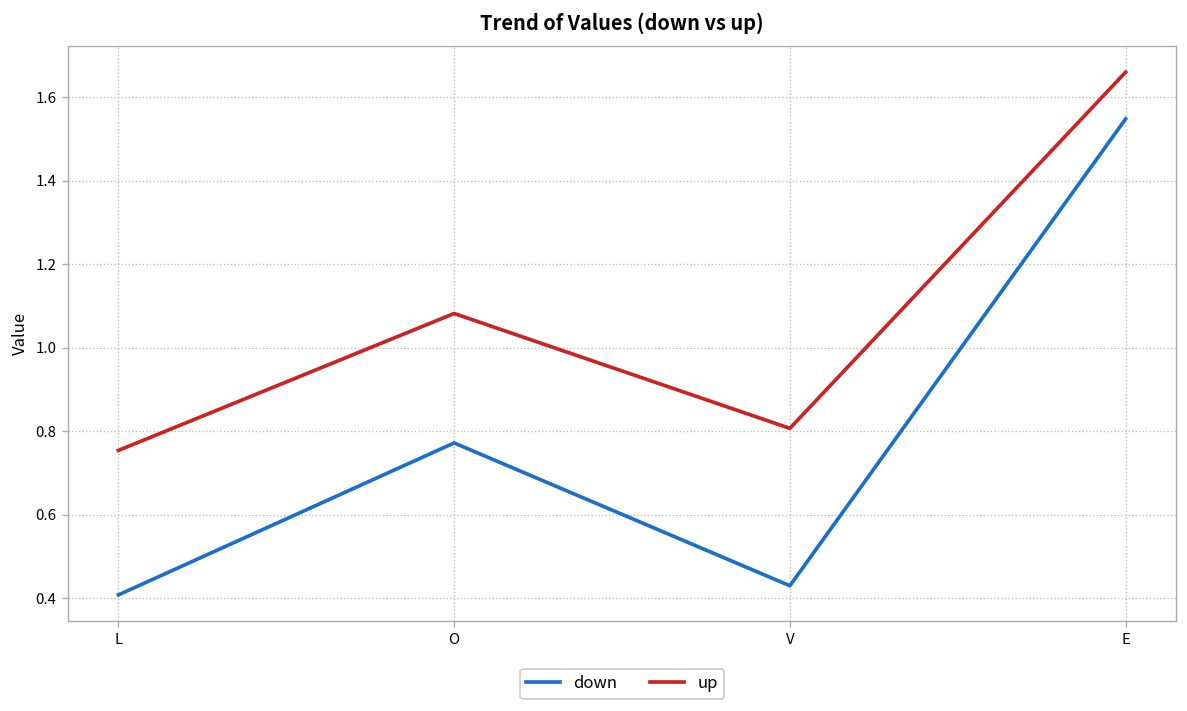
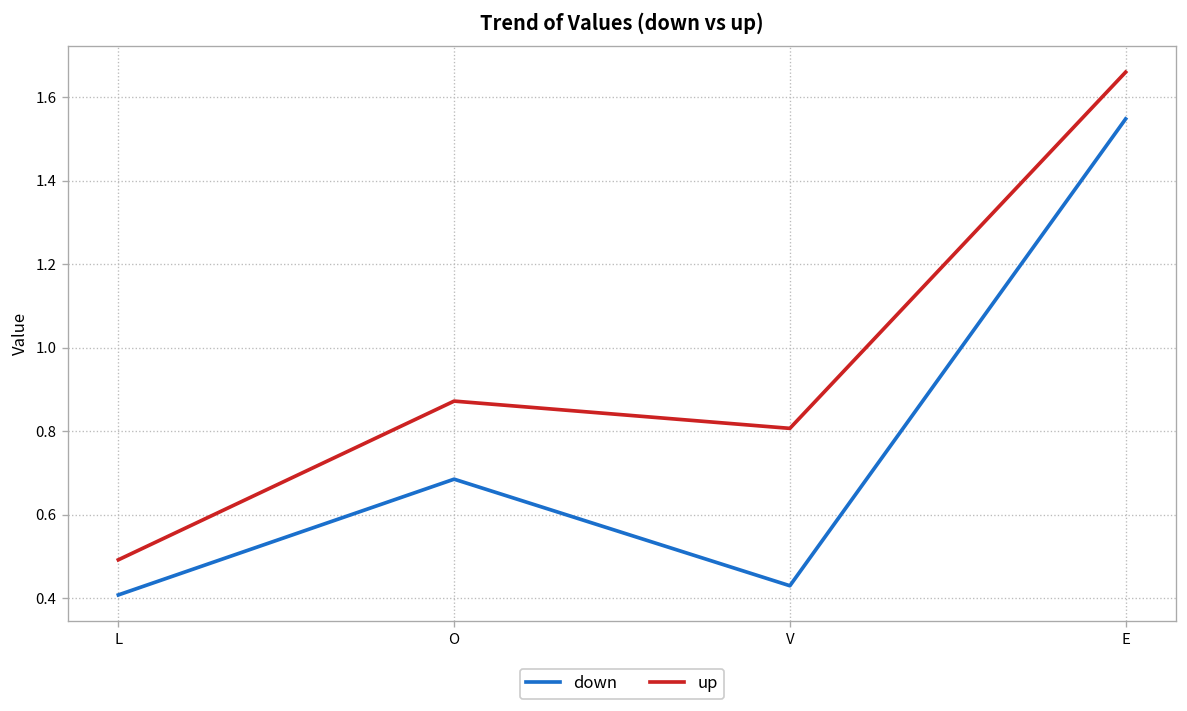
up, L: 0.75 -> 0.49
down, O: 0.77 -> 0.69
up, O: 1.08 -> 0.87
